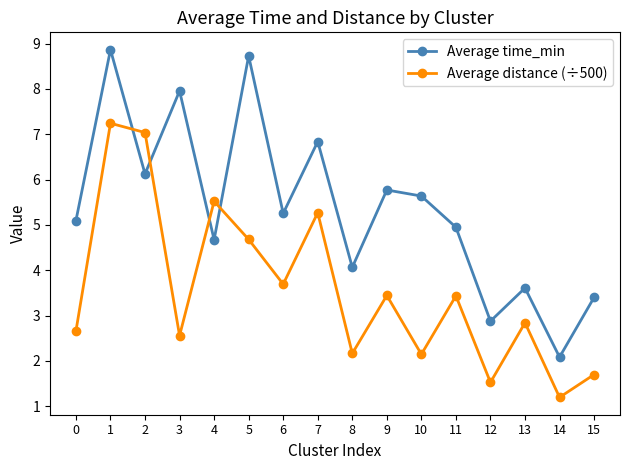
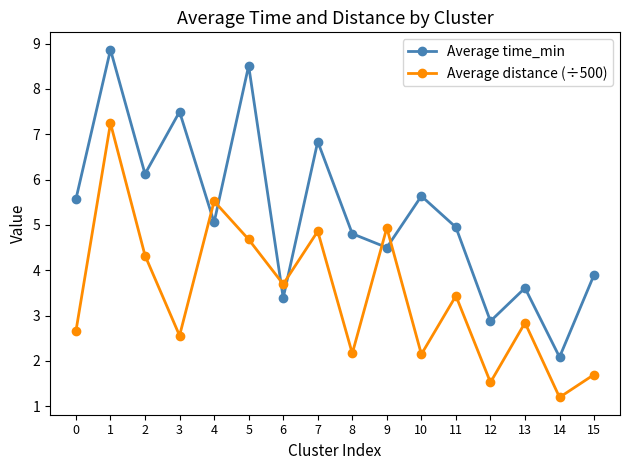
Average time_min, 0: 5.1 -> 5.6
Average distance (÷500), 2: 7.0 -> 4.3
Average time_min, 3: 8.0 -> 7.5
Average time_min, 4: 4.7 -> 5.1
Average time_min, 5: 8.7 -> 8.5
Average time_min, 6: 5.3 -> 3.4
Average distance (÷500), 7: 5.3 -> 4.9
Average time_min, 8: 4.1 -> 4.8
Average time_min, 9: 5.8 -> 4.5
Average distance (÷500), 9: 3.4 -> 4.9
Average time_min, 15: 3.4 -> 3.9
